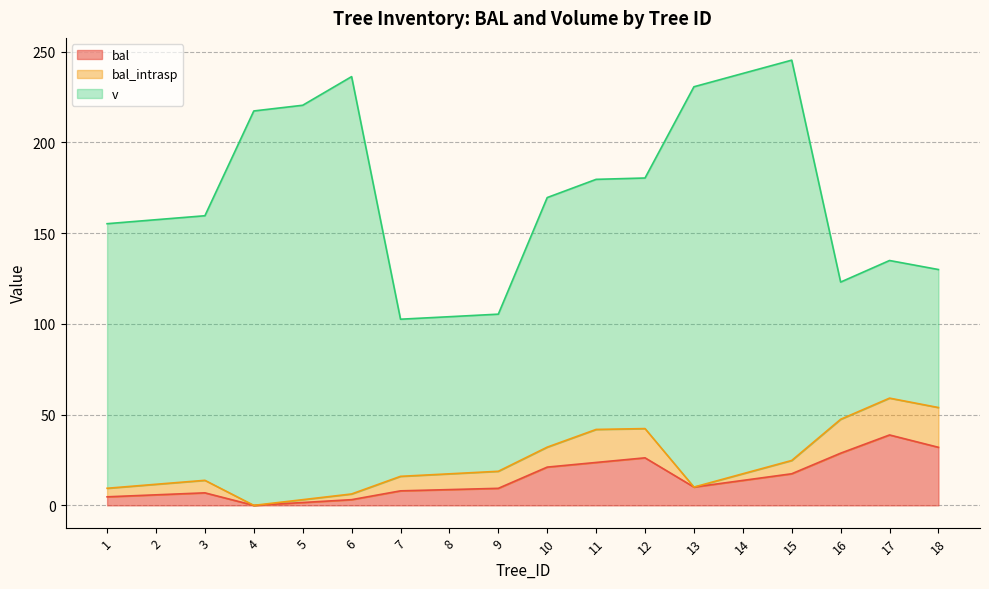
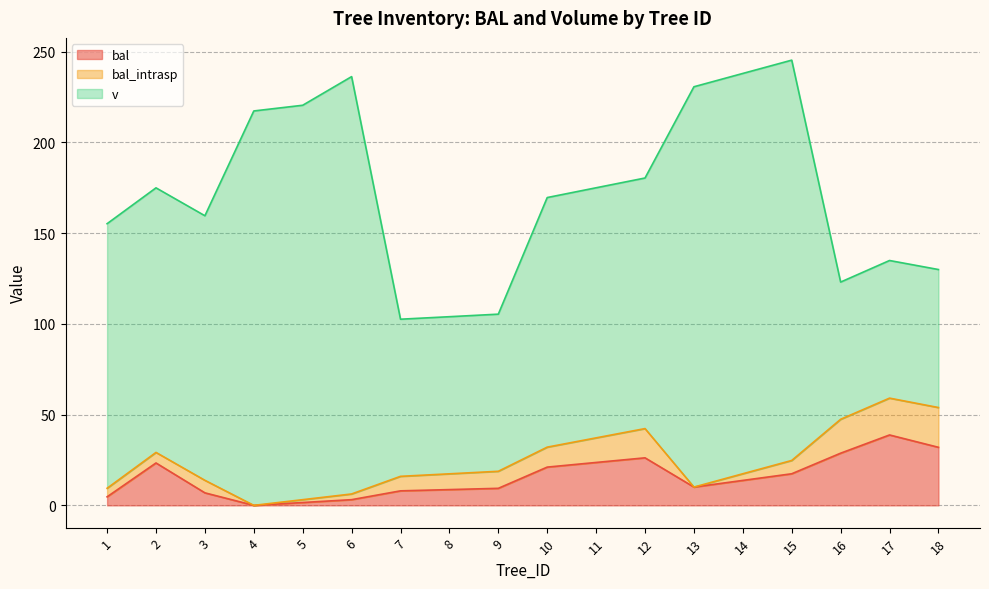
bal, 2: 6 -> 23
bal_intrasp, 11: 18 -> 14
